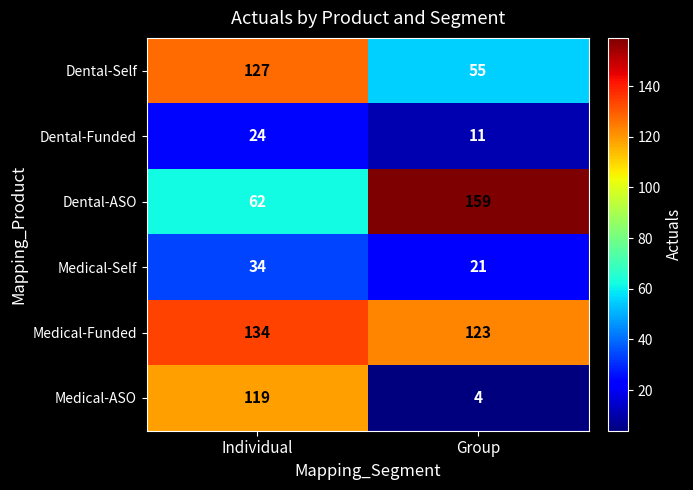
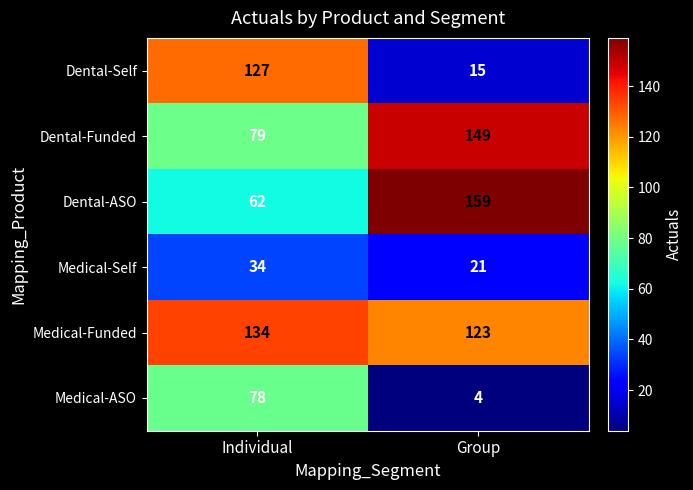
Dental-Self, Group: 55 -> 15
Dental-Funded, Individual: 24 -> 79
Dental-Funded, Group: 11 -> 149
Medical-ASO, Individual: 119 -> 78
